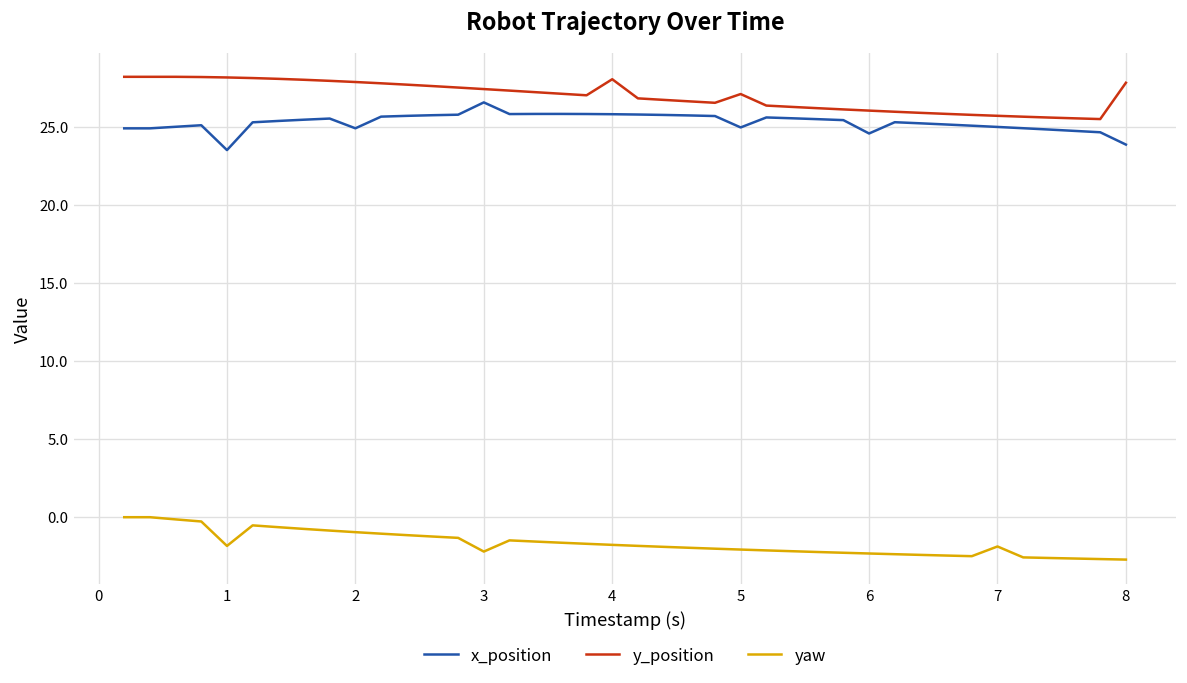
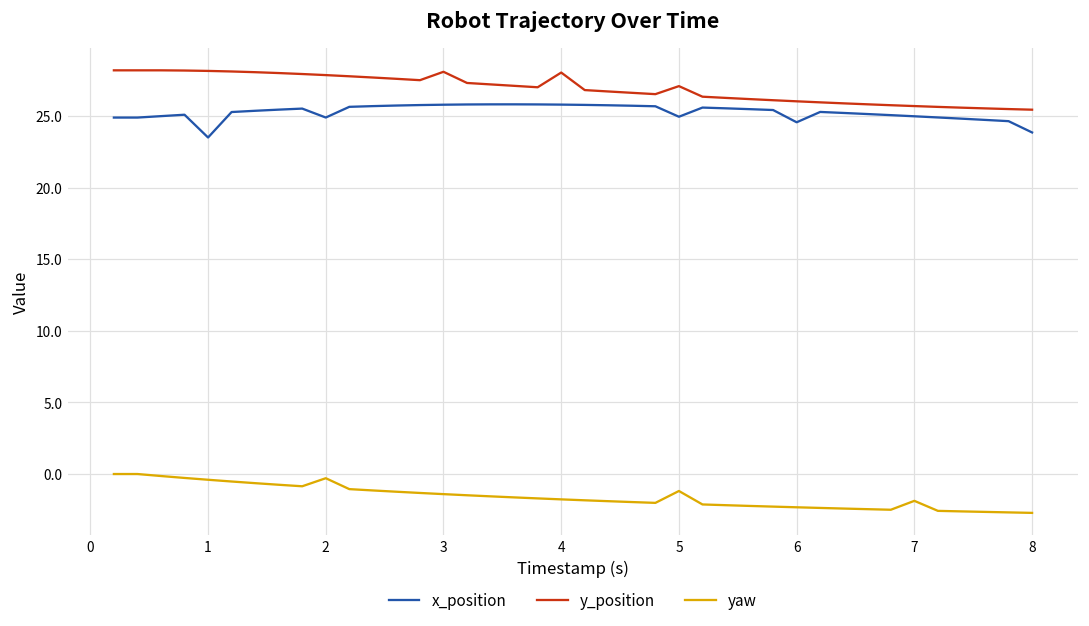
yaw, 1: -1.8 -> -0.4
yaw, 2: -1.0 -> -0.3
x_position, 3: 26.6 -> 25.8
y_position, 3: 27.4 -> 28.1
yaw, 3: -2.2 -> -1.4
yaw, 5: -2.1 -> -1.2
y_position, 8: 27.8 -> 25.5
